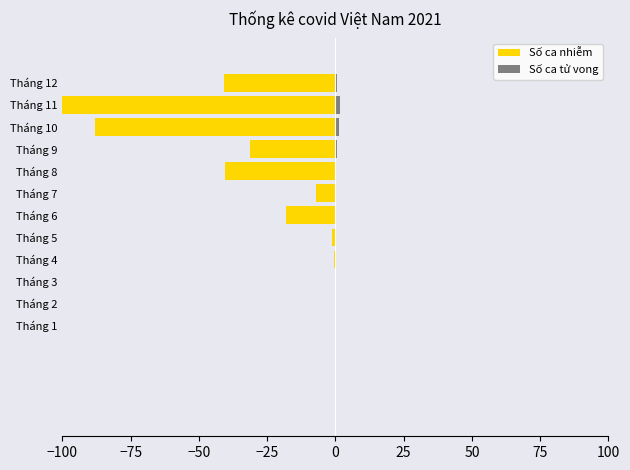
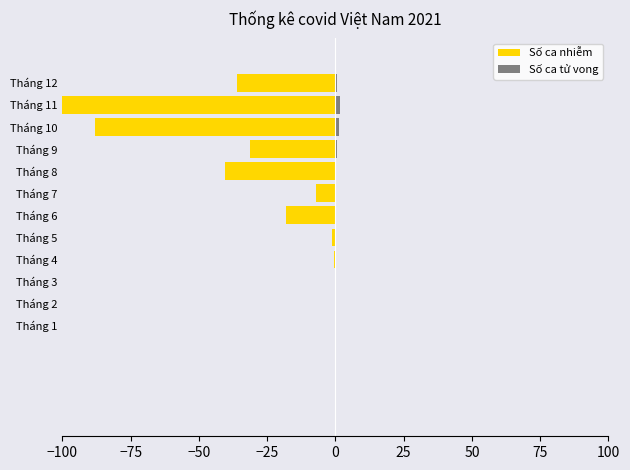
Số ca nhiễm, Tháng 12: -41 -> -36
